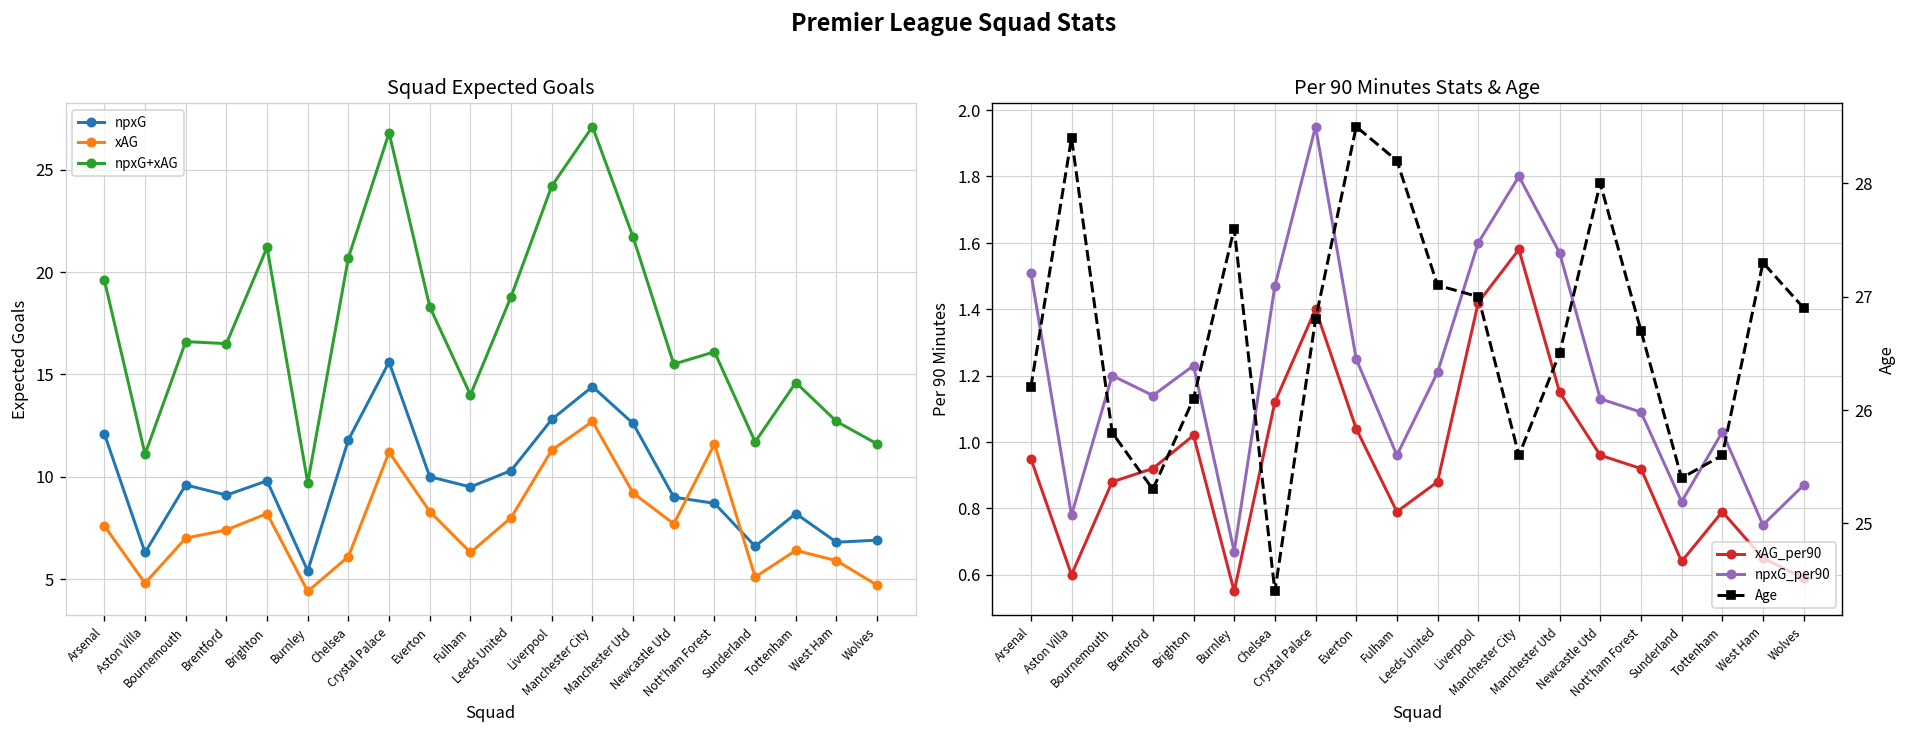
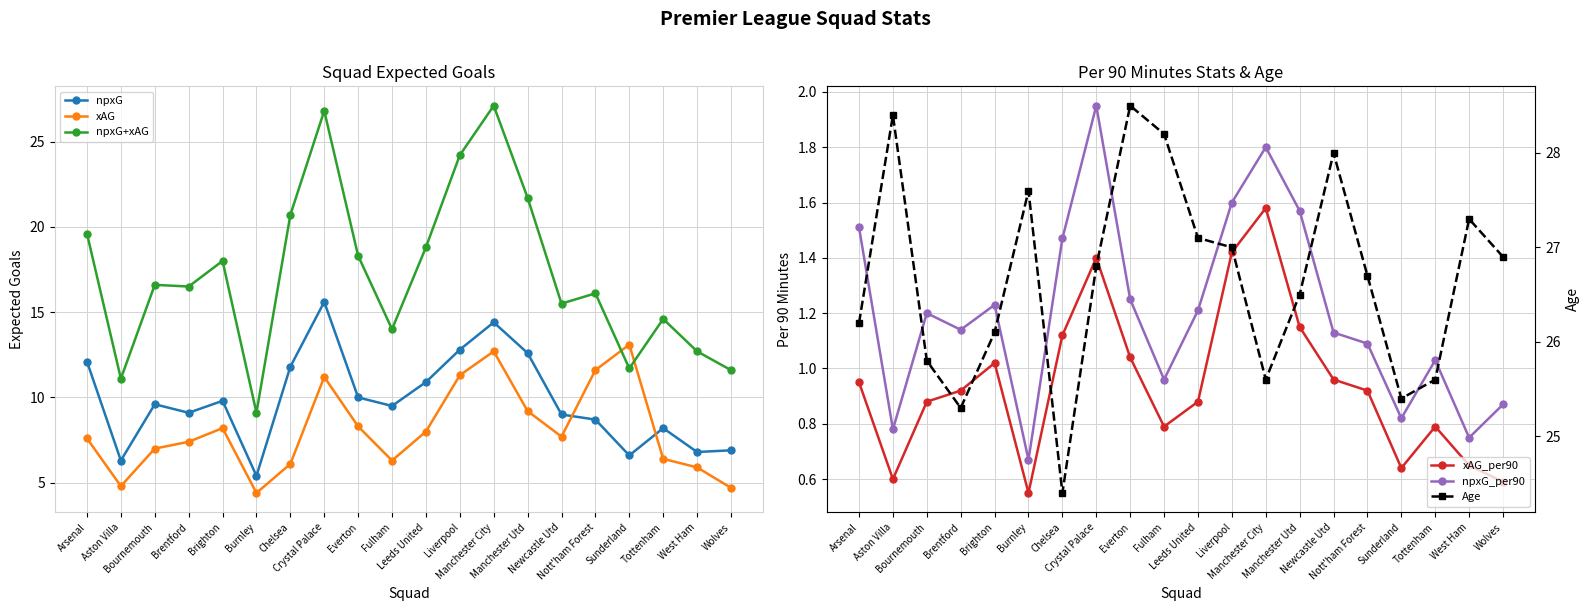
Squad Expected Goals, npxG+xAG, Brighton: 21.2 -> 18.0
Squad Expected Goals, npxG+xAG, Burnley: 9.7 -> 9.1
Squad Expected Goals, npxG, Leeds United: 10.3 -> 10.9
Squad Expected Goals, xAG, Sunderland: 5.1 -> 13.1
